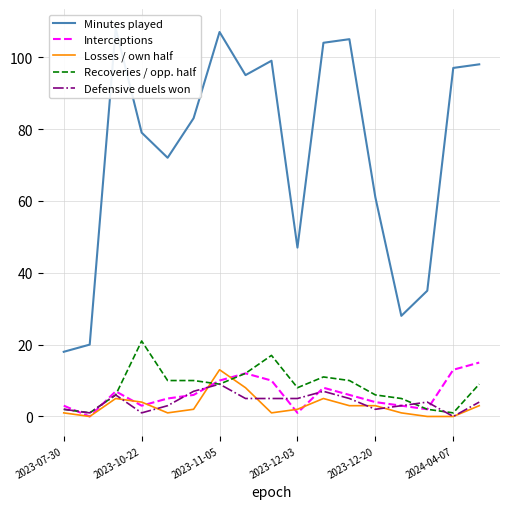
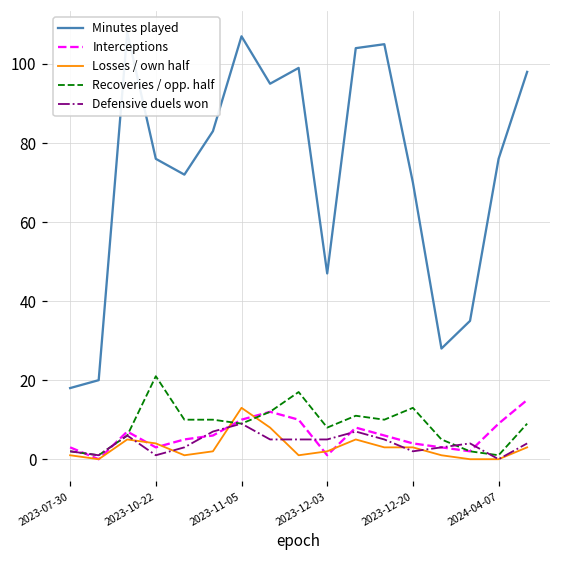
Minutes played, 2023-10-22: 79 -> 76
Minutes played, 2023-12-20: 61 -> 70
Recoveries / opp. half, 2023-12-20: 6 -> 13
Minutes played, 2024-04-07: 97 -> 76
Interceptions, 2024-04-07: 13 -> 9
